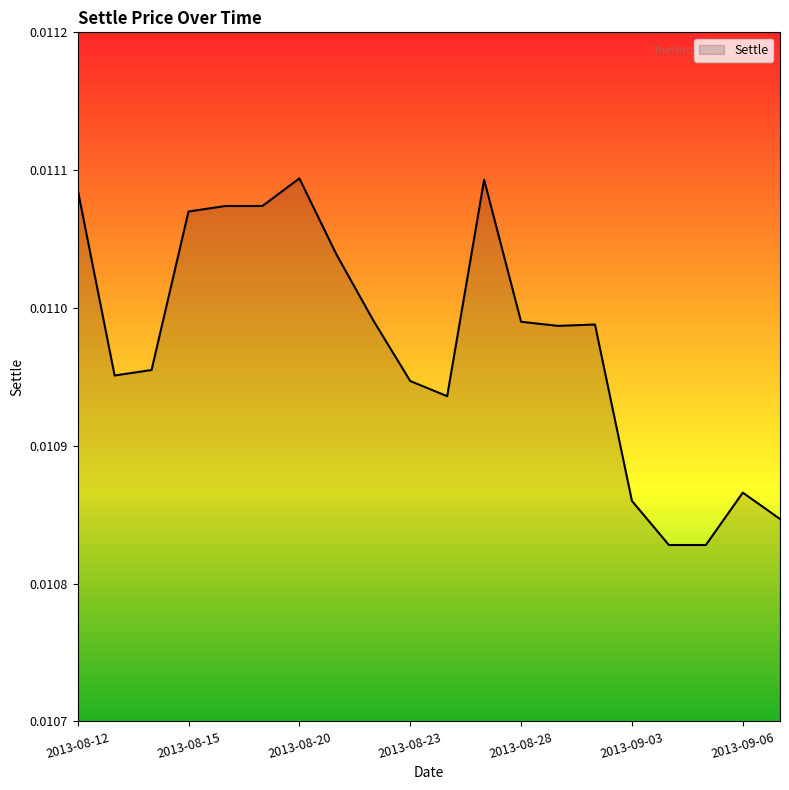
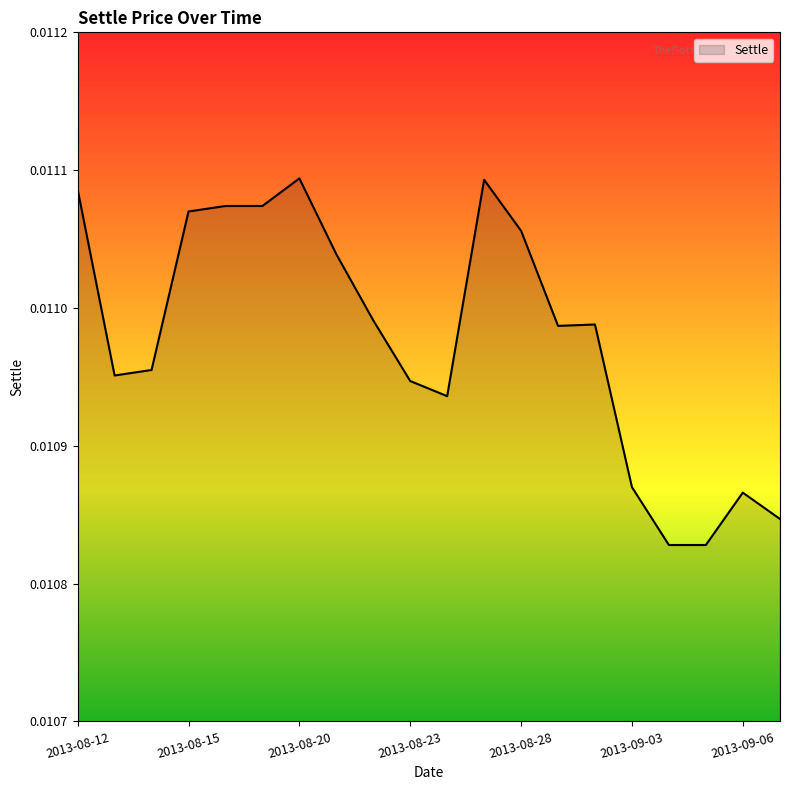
2013-08-28: 0.010990 -> 0.011056
2013-09-03: 0.01086 -> 0.01087
